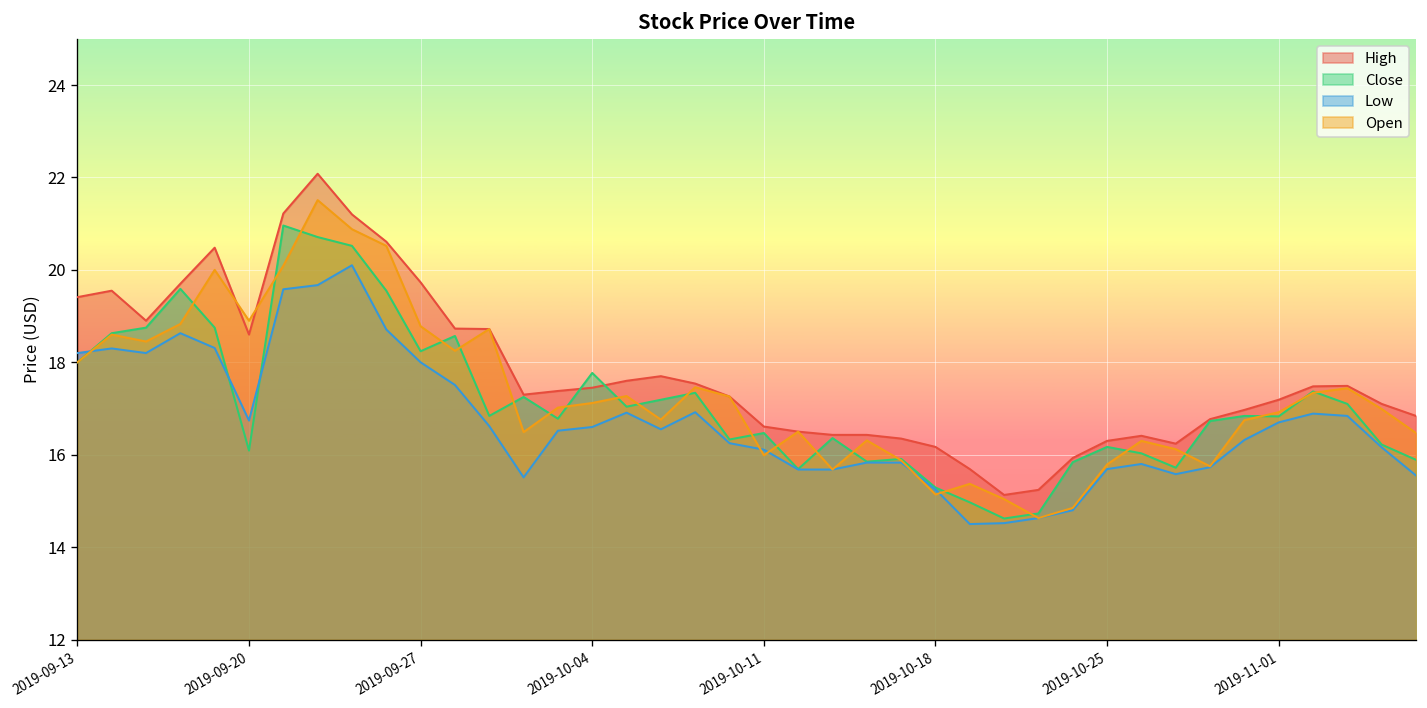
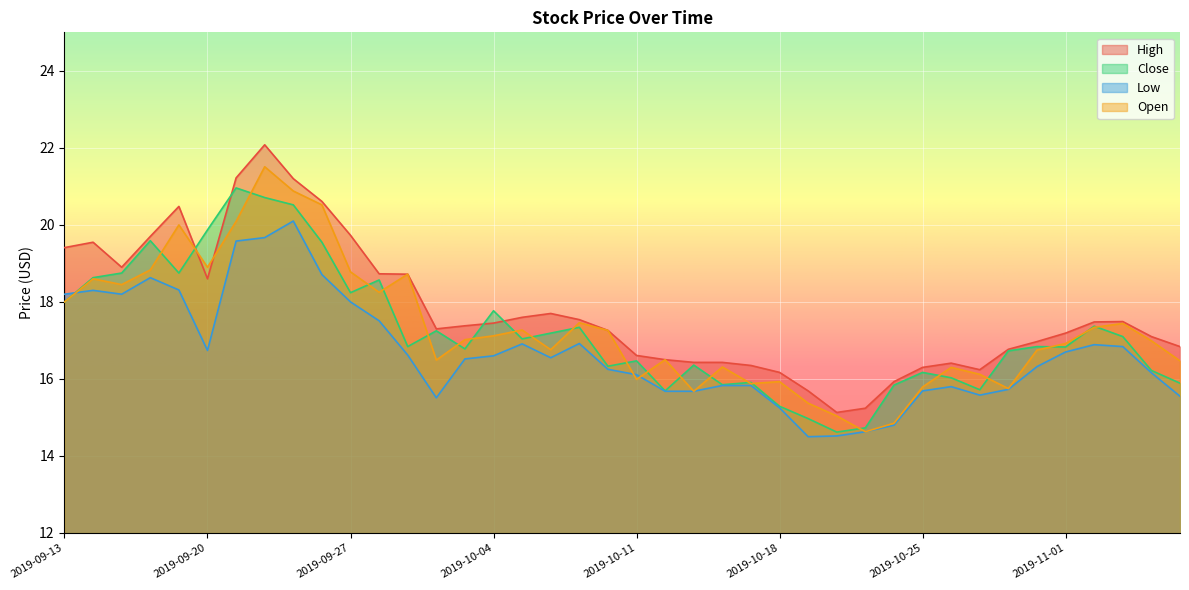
Close, 2019-09-20: 16.1 -> 19.9
Open, 2019-10-18: 15.1 -> 15.9
